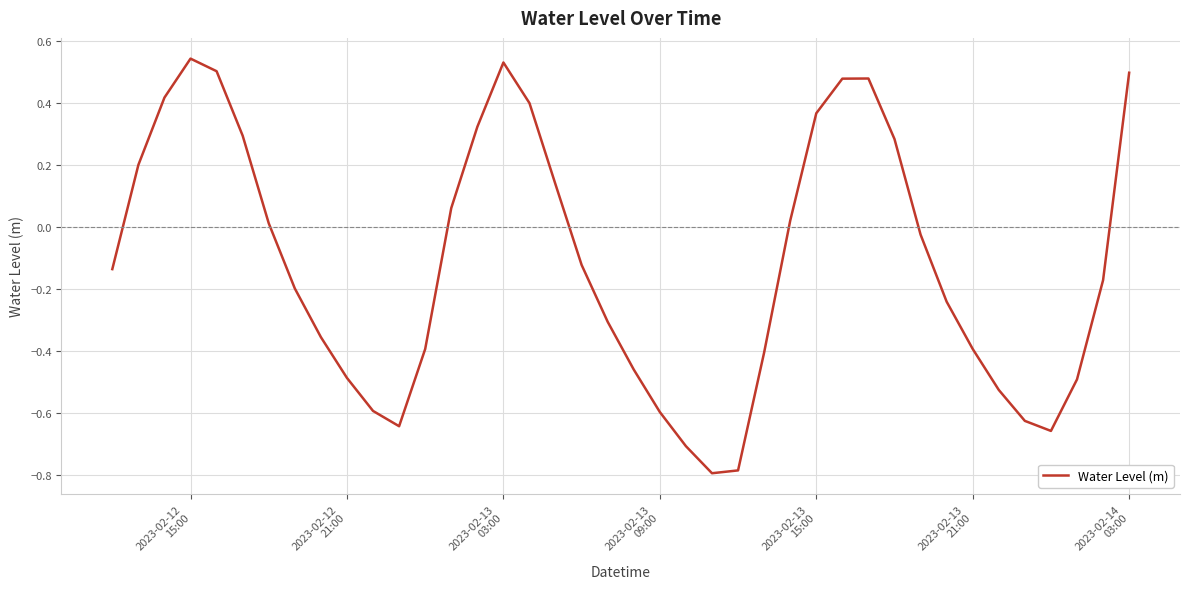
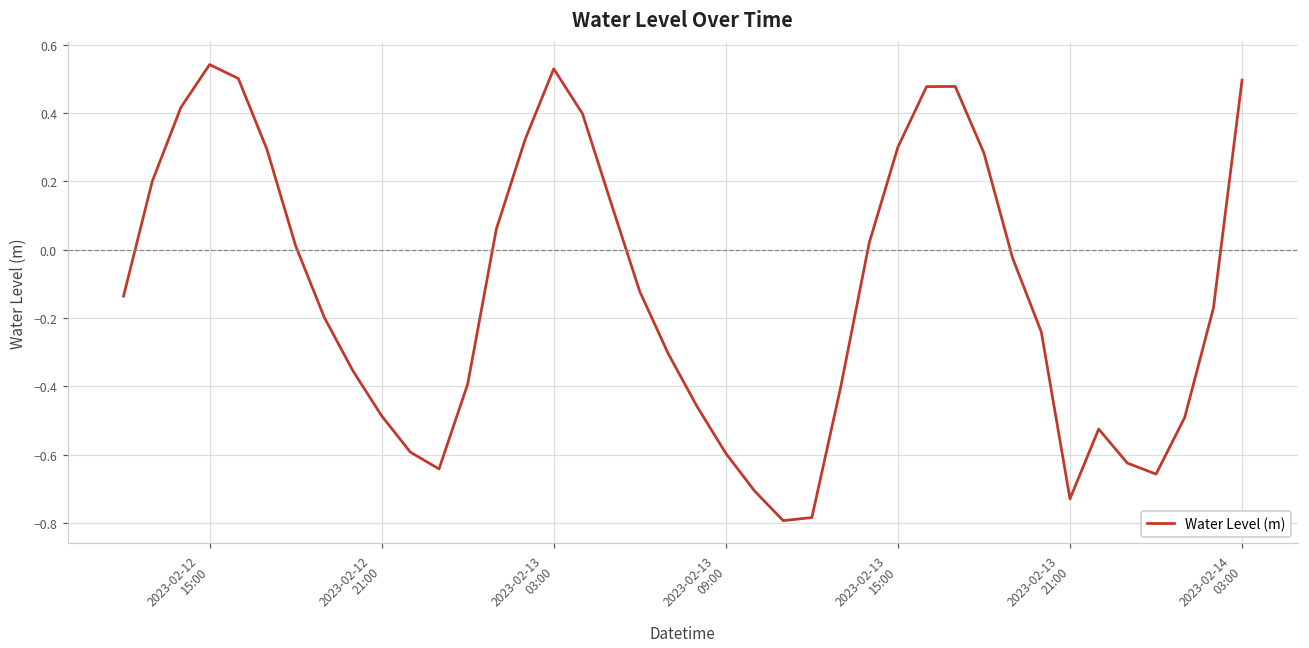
2023-02-13 15:00: 0.37 -> 0.30
2023-02-13 21:00: -0.39 -> -0.73
